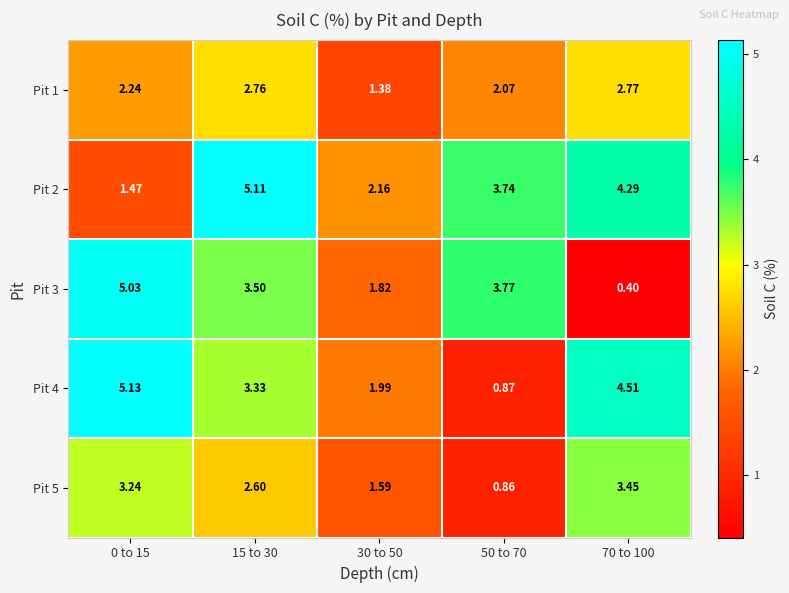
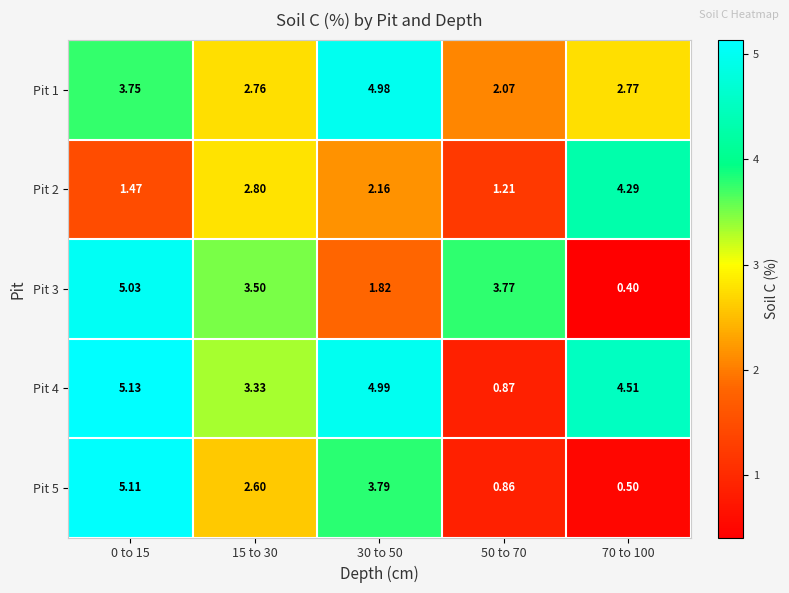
Pit 1, 0 to 15: 2.24 -> 3.75
Pit 1, 30 to 50: 1.38 -> 4.98
Pit 2, 15 to 30: 5.11 -> 2.80
Pit 2, 50 to 70: 3.74 -> 1.21
Pit 4, 30 to 50: 1.99 -> 4.99
Pit 5, 0 to 15: 3.24 -> 5.11
Pit 5, 30 to 50: 1.59 -> 3.79
Pit 5, 70 to 100: 3.45 -> 0.50
